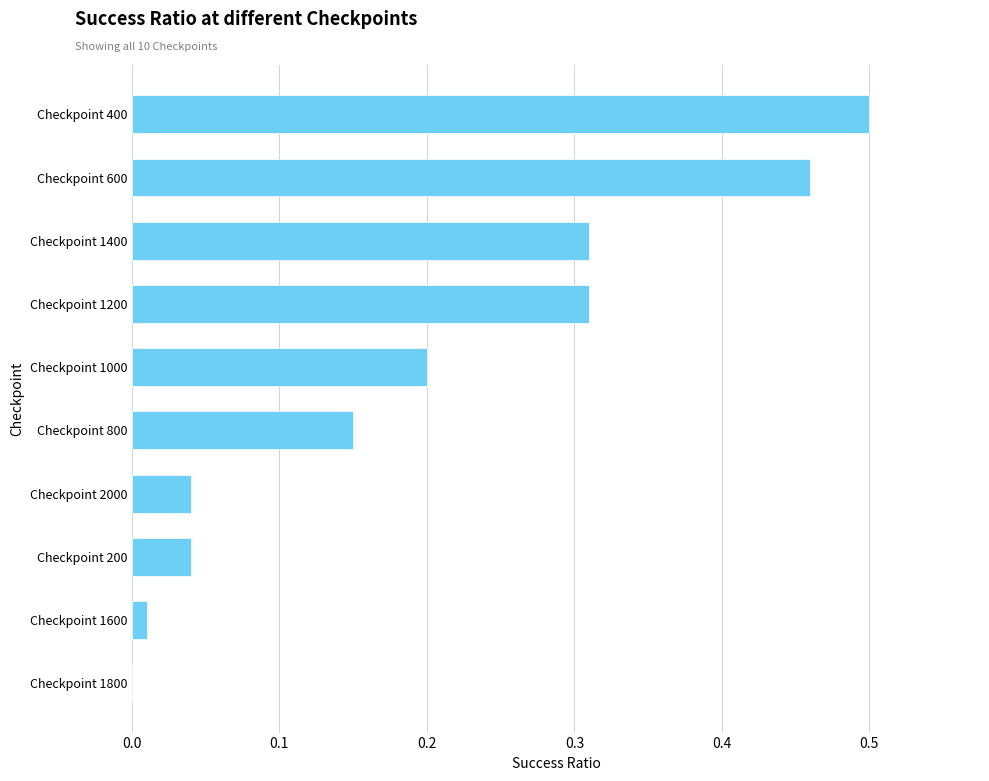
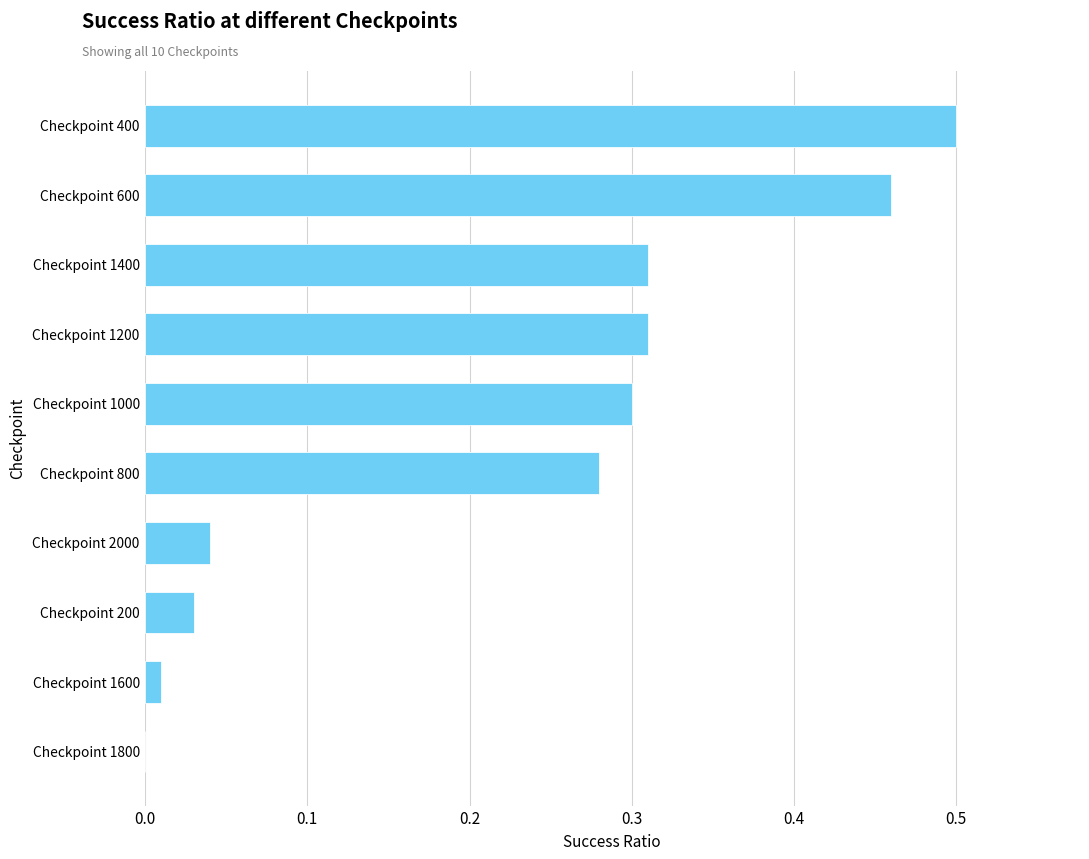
Checkpoint 1000: 0.2 -> 0.3
Checkpoint 800: 0.15 -> 0.28
Checkpoint 200: 0.04 -> 0.03
